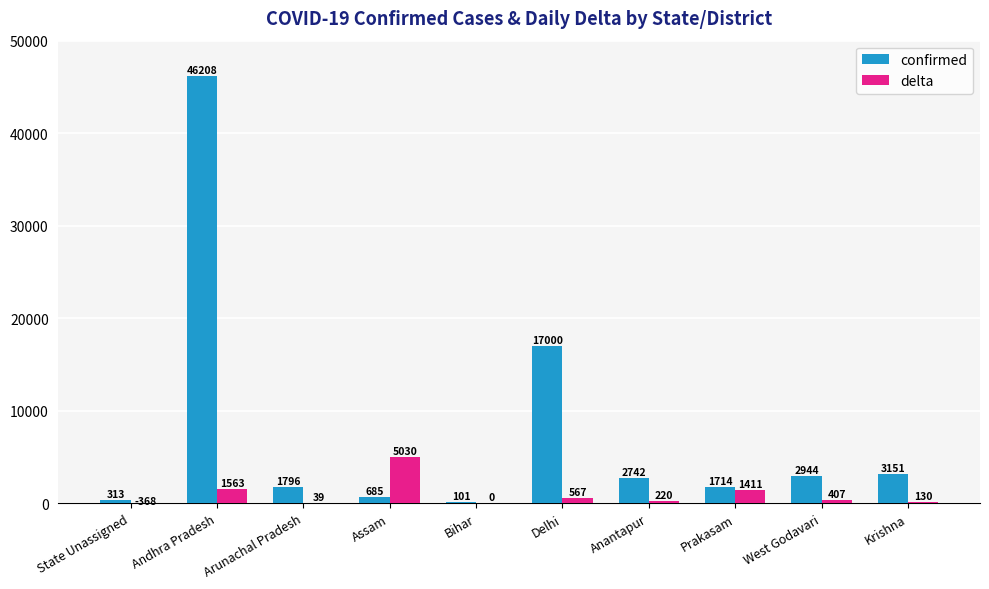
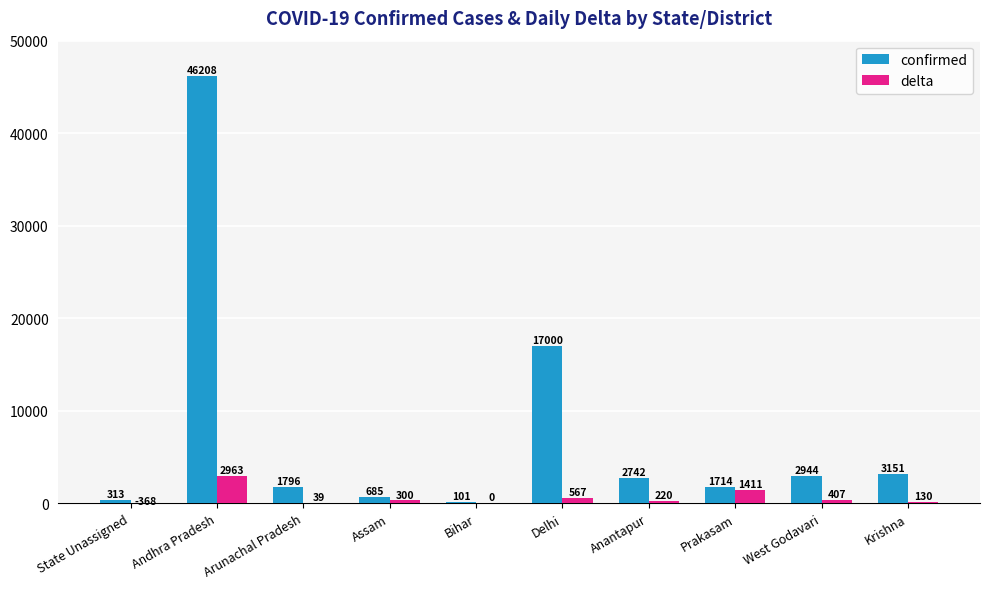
delta, Andhra Pradesh: 1563 -> 2963
delta, Assam: 5030 -> 300
